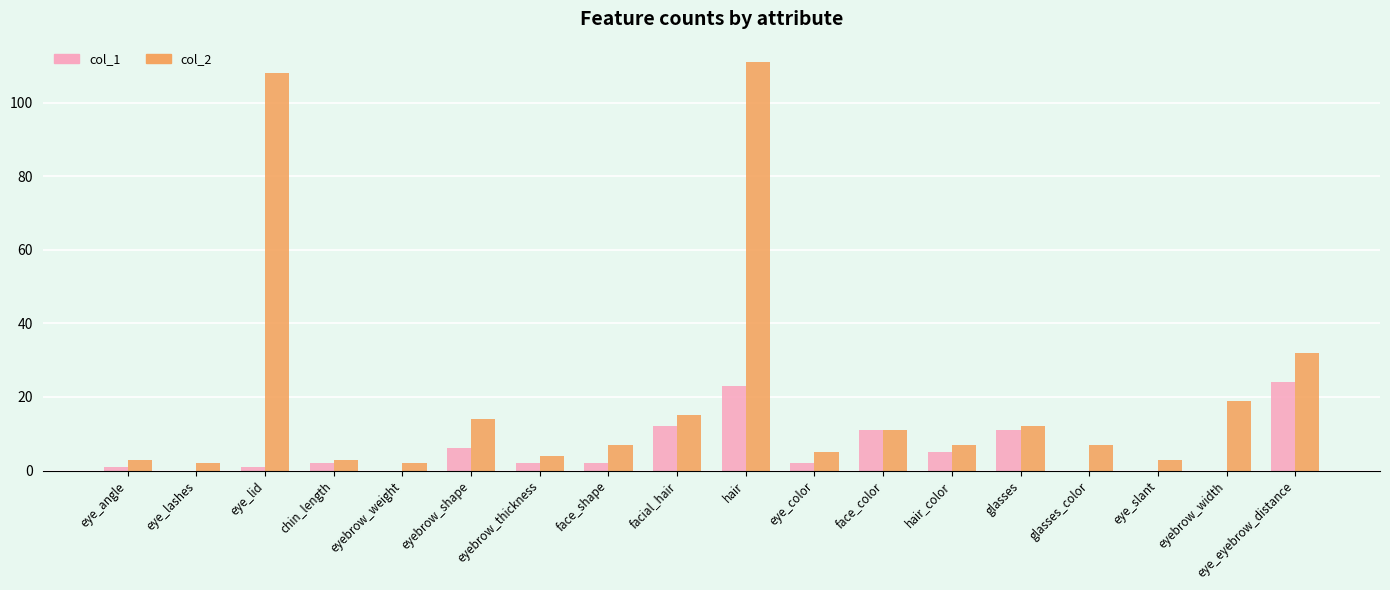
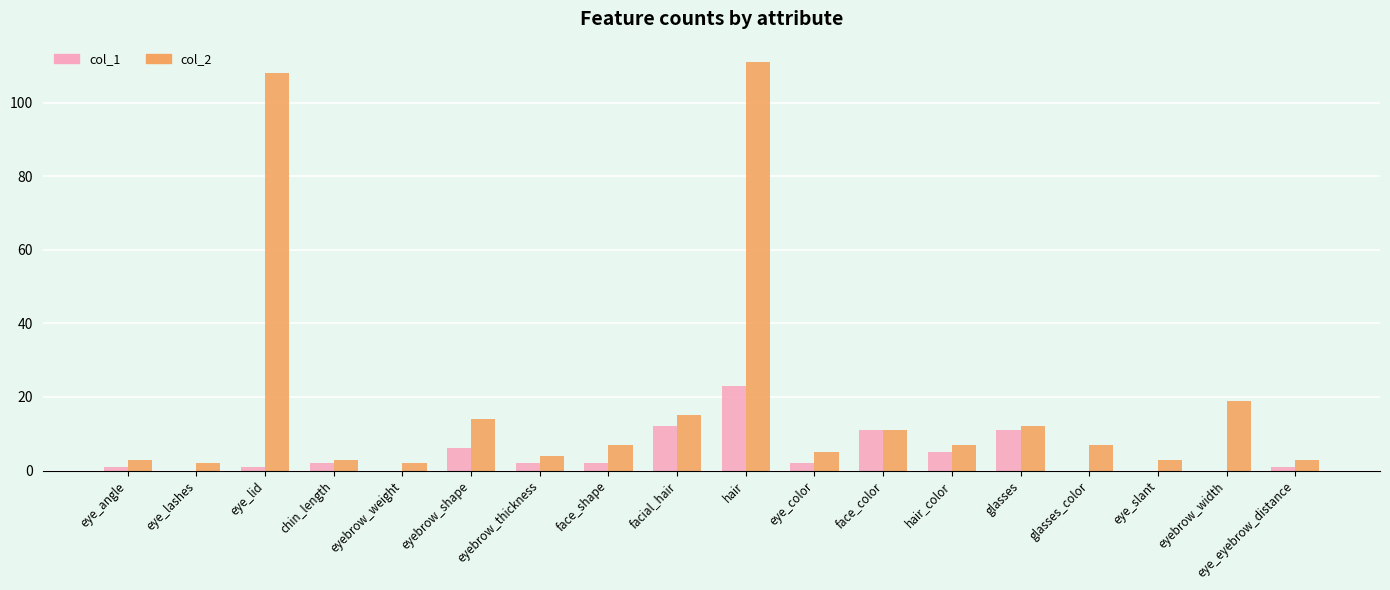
col_1, eye_eyebrow_distance: 24 -> 1
col_2, eye_eyebrow_distance: 32 -> 3
